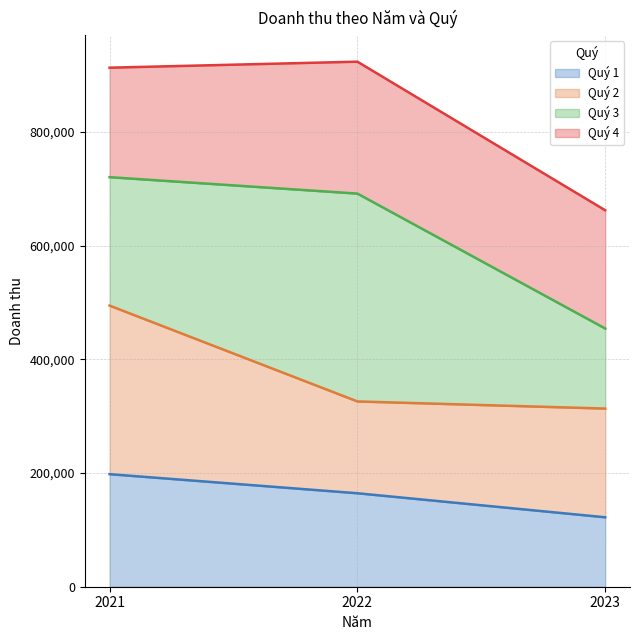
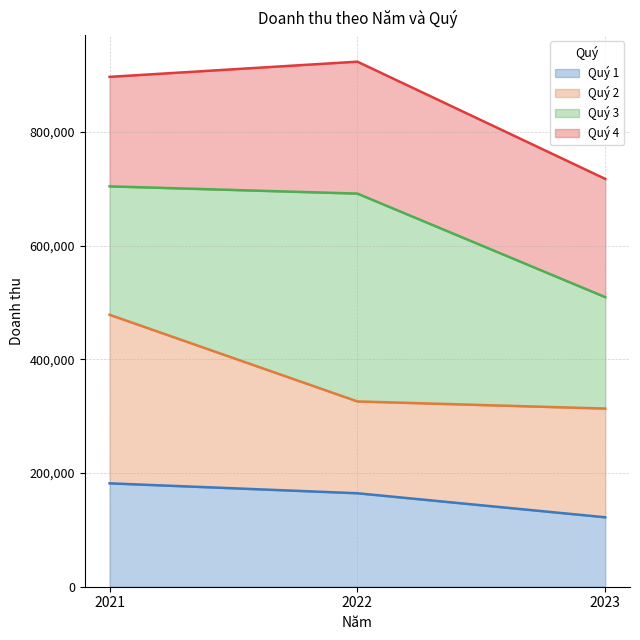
Quý 1, 2021: 200,000 -> 180,000
Quý 3, 2023: 140,000 -> 200,000
